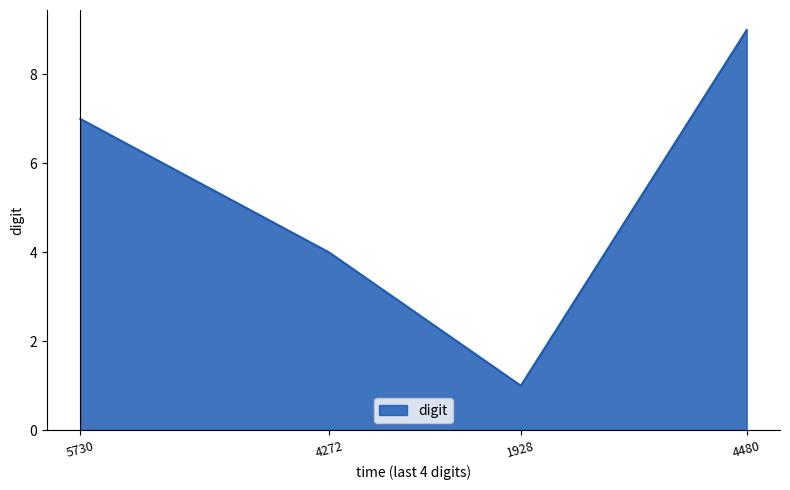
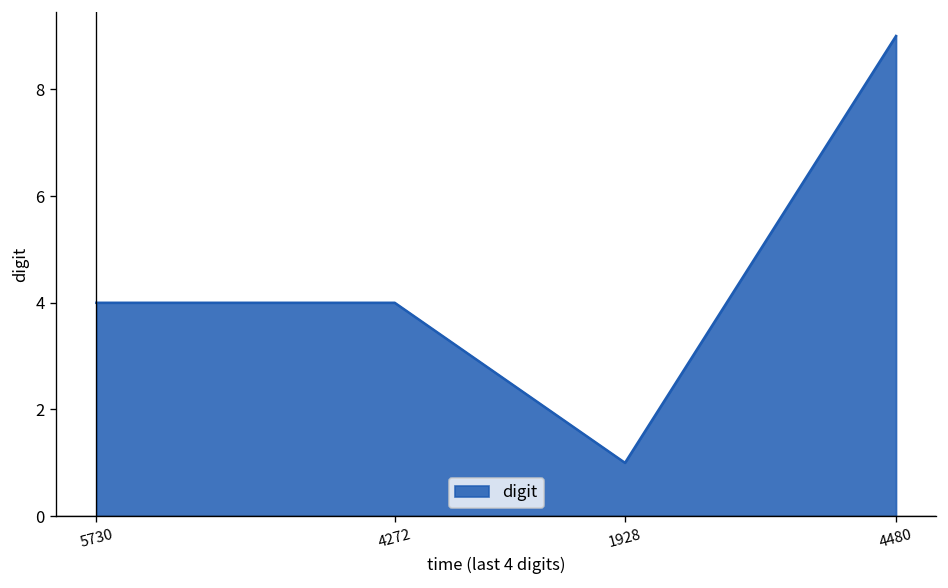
5730: 7 -> 4
